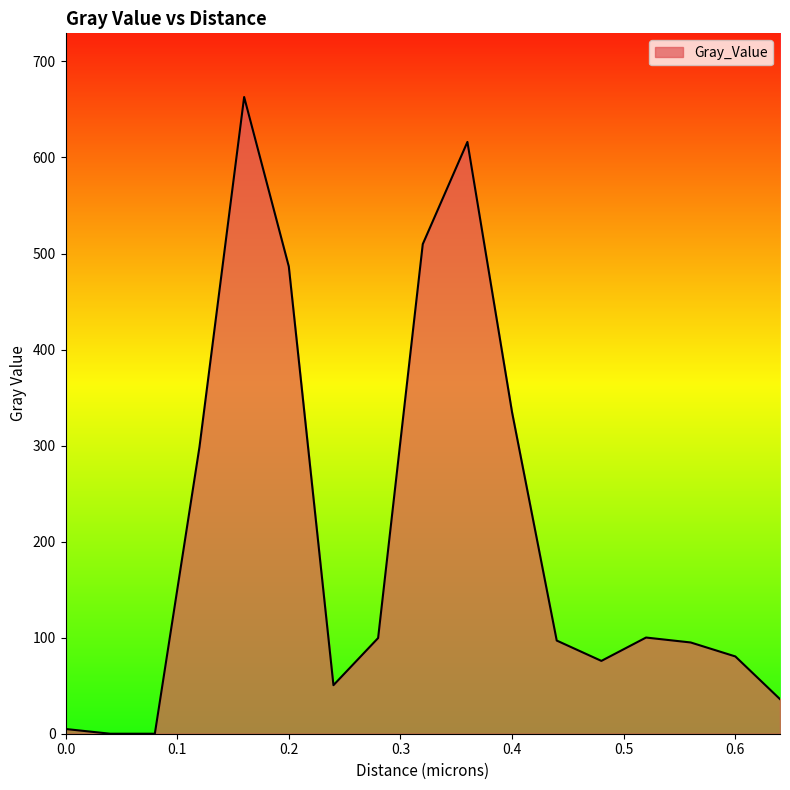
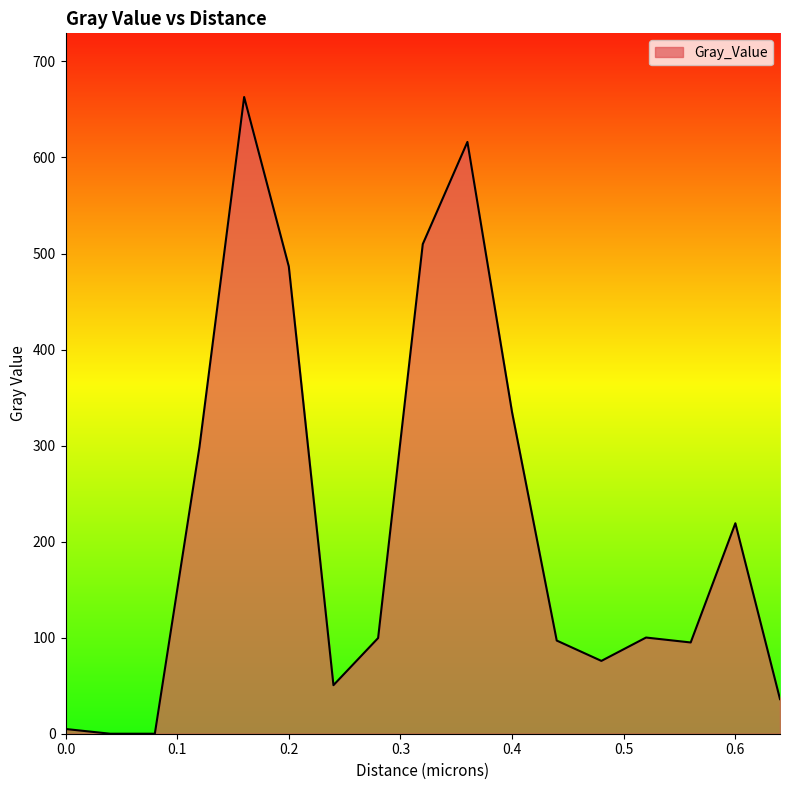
0.6: 80 -> 220
